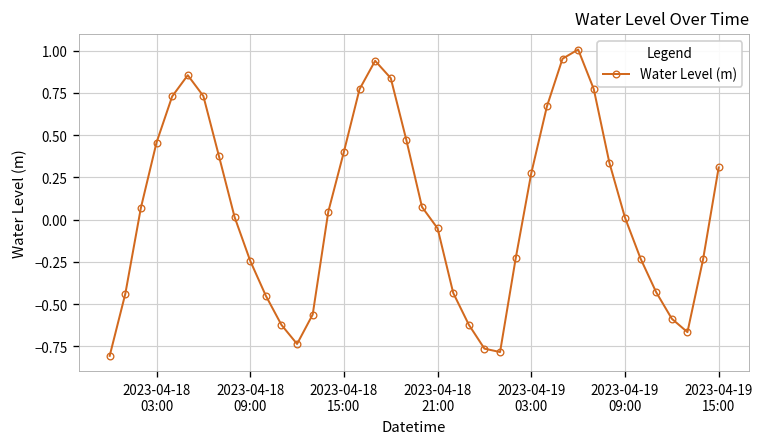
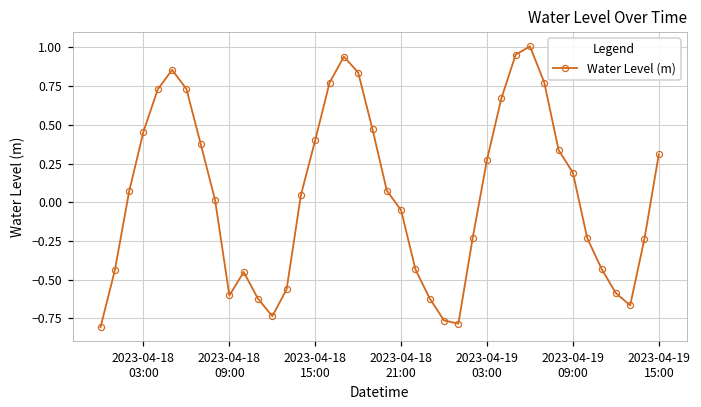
2023-04-18 09:00: -0.24 -> -0.60
2023-04-19 09:00: 0.01 -> 0.19
